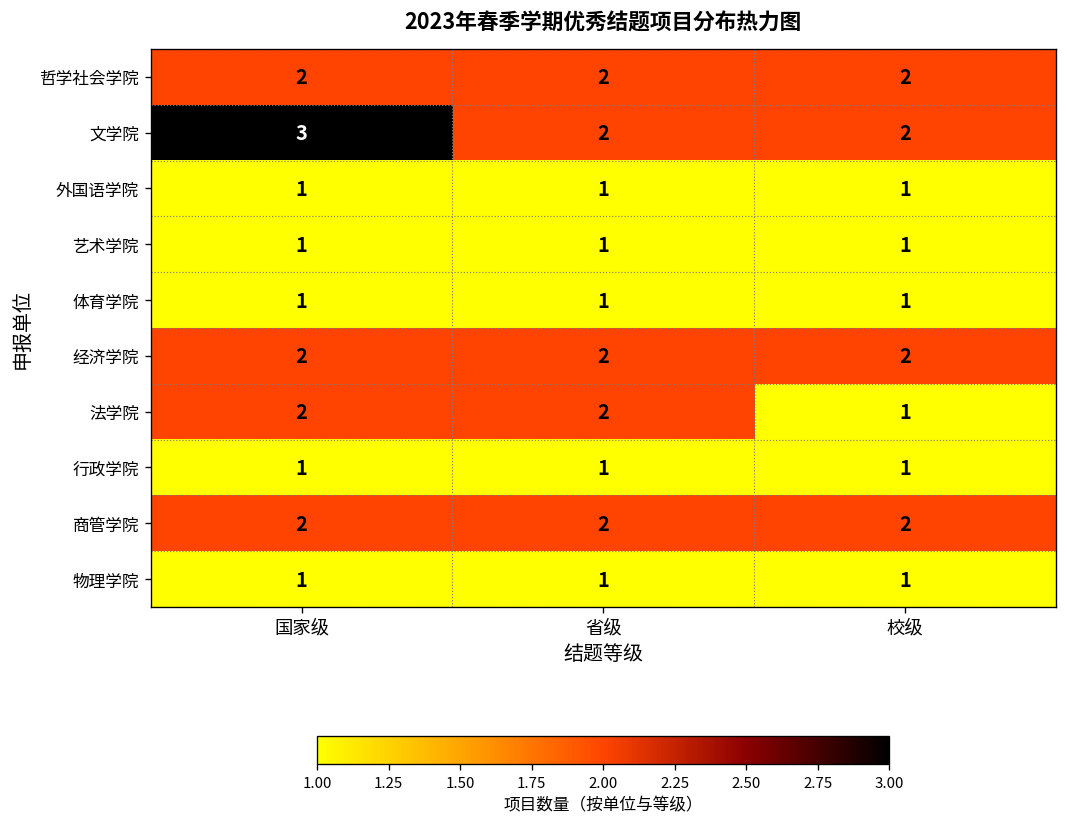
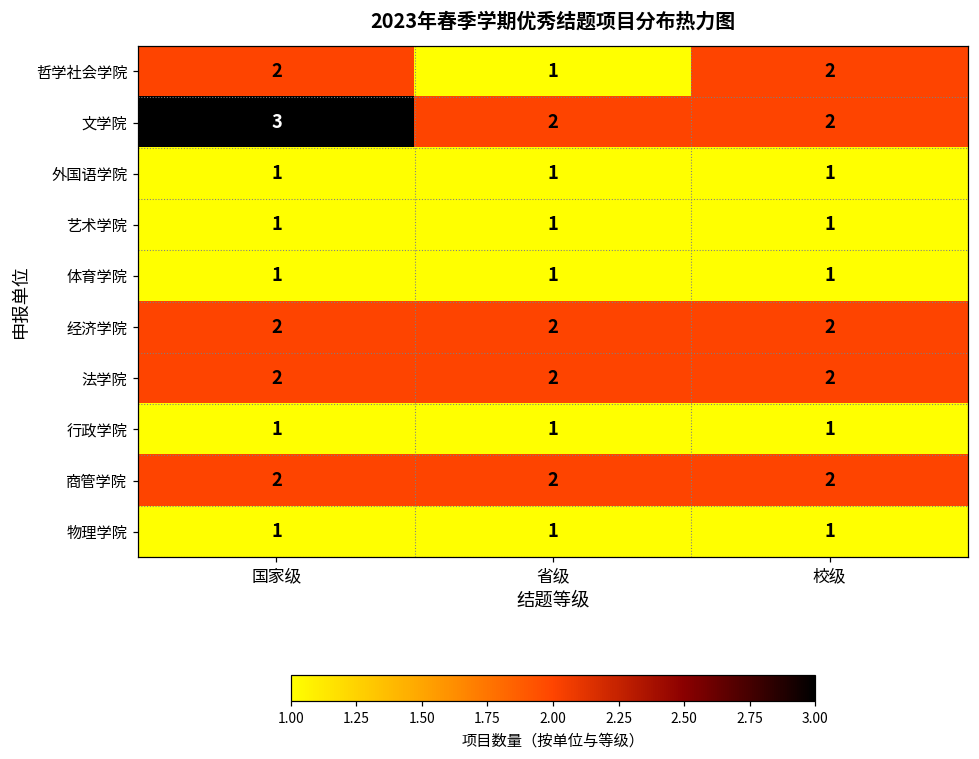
哲学社会学院, 省级: 2 -> 1
法学院, 校级: 1 -> 2
